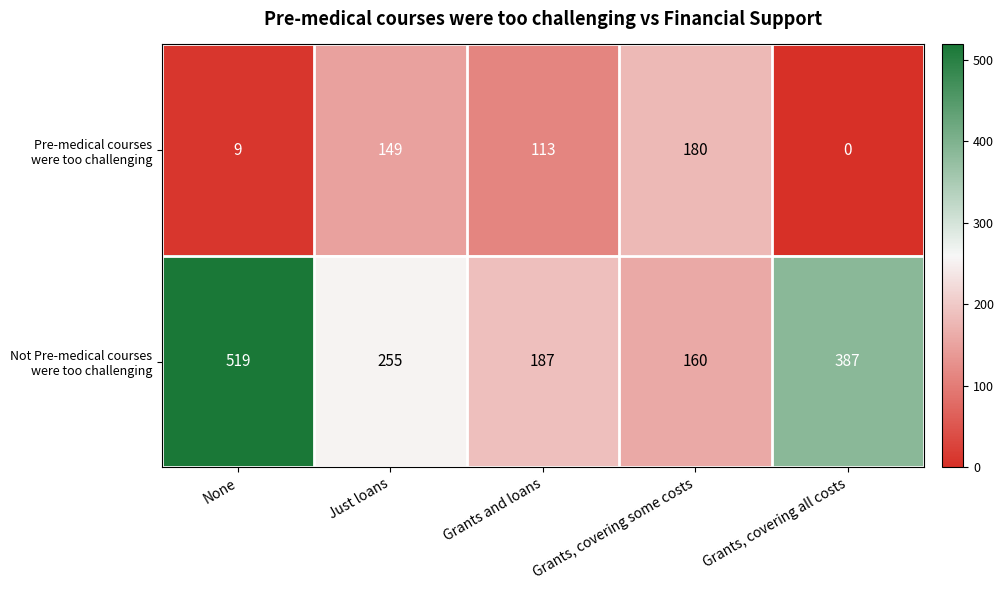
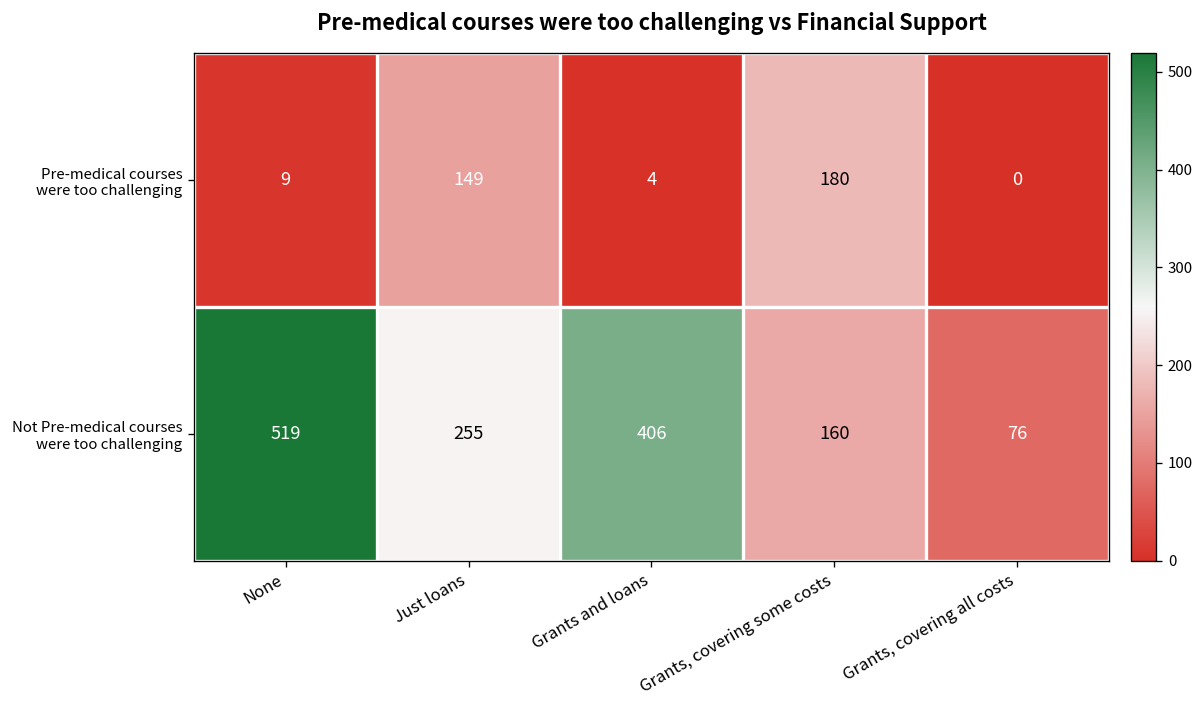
Pre-medical courses were too challenging, Grants and loans: 113 -> 4
Not Pre-medical courses were too challenging, Grants and loans: 187 -> 406
Not Pre-medical courses were too challenging, Grants, covering all costs: 387 -> 76
